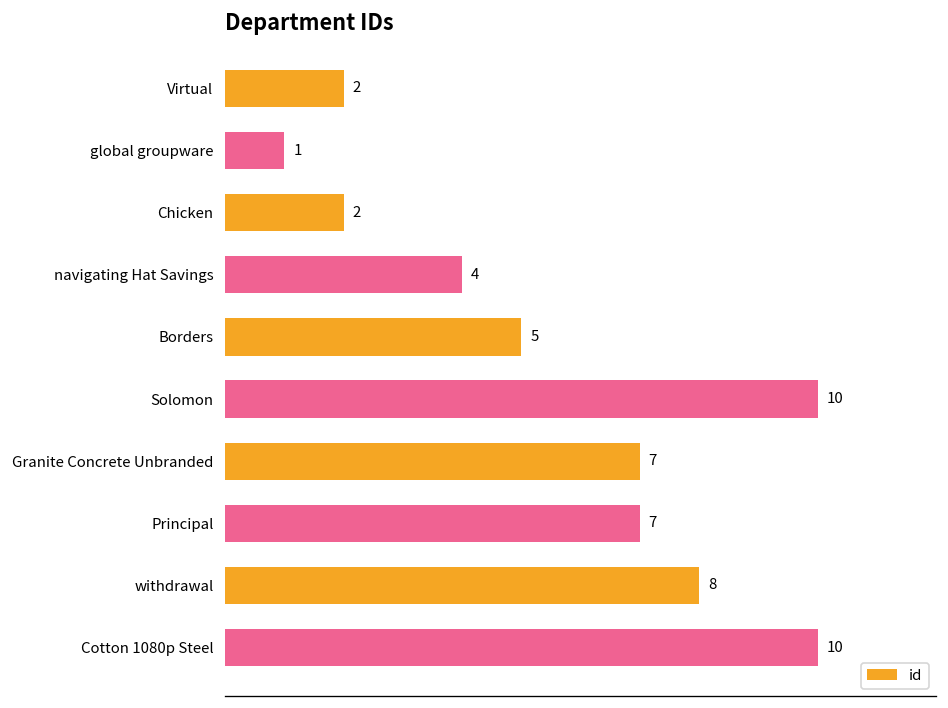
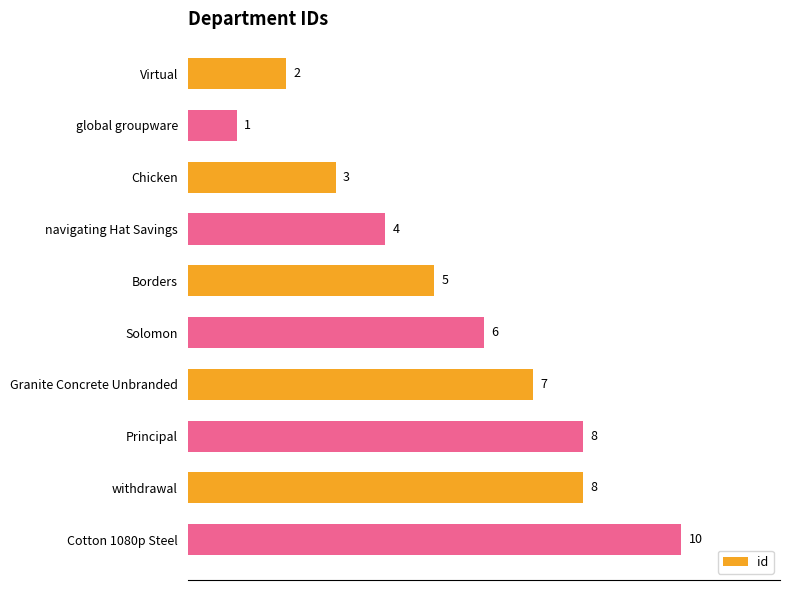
Chicken: 2 -> 3
Solomon: 10 -> 6
Principal: 7 -> 8
